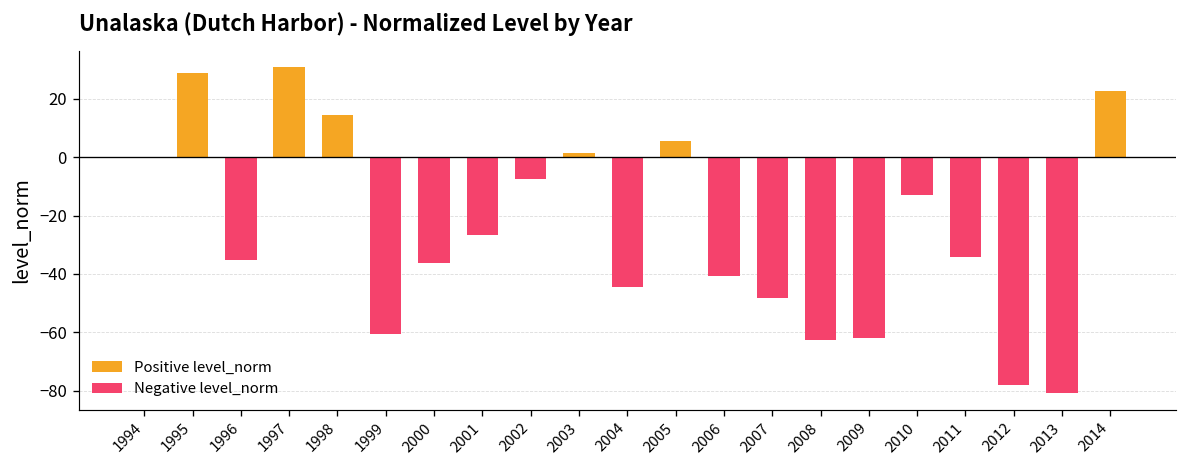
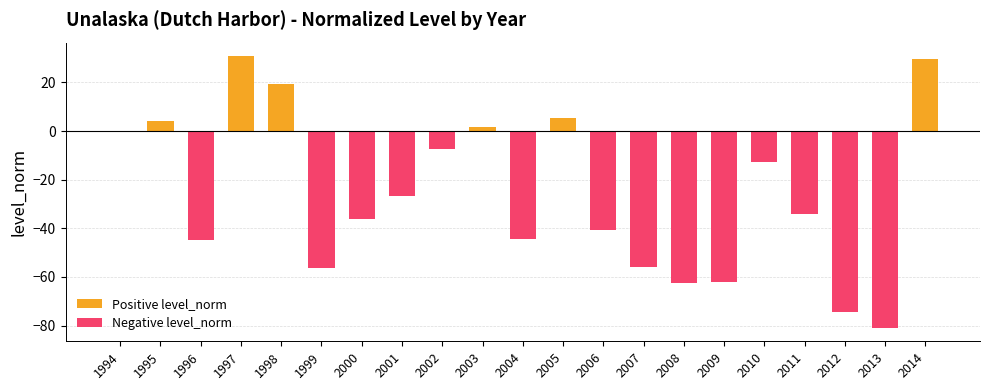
Positive level_norm, 1995: 29 -> 4
Negative level_norm, 1996: -35 -> -45
Positive level_norm, 1998: 14 -> 20
Negative level_norm, 1999: -61 -> -56
Negative level_norm, 2007: -48 -> -56
Negative level_norm, 2012: -78 -> -75
Positive level_norm, 2014: 23 -> 30
